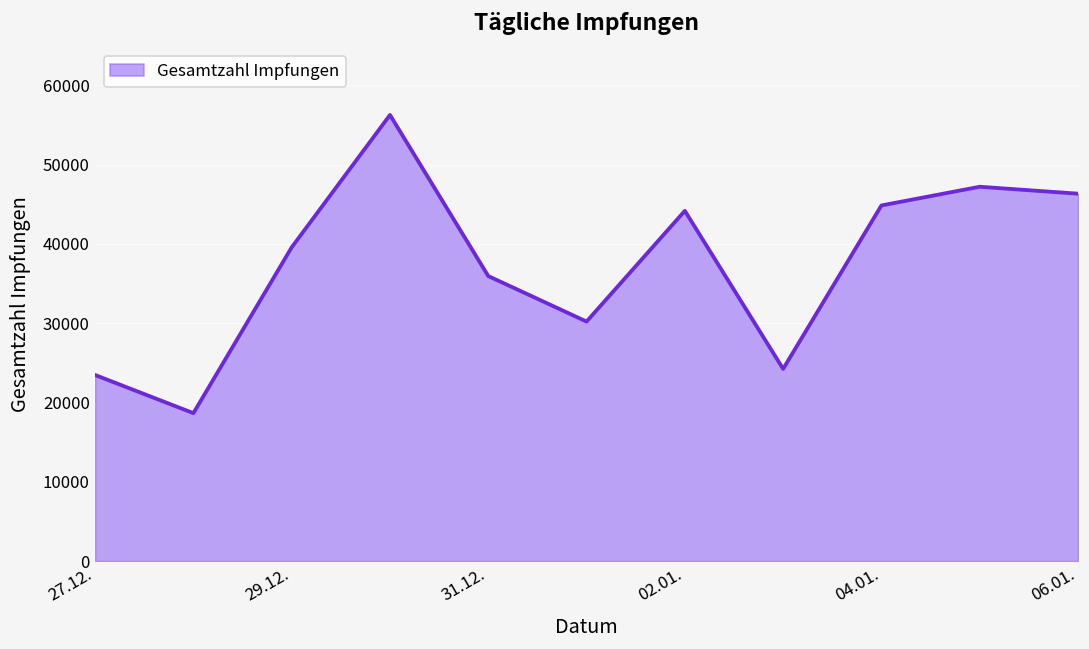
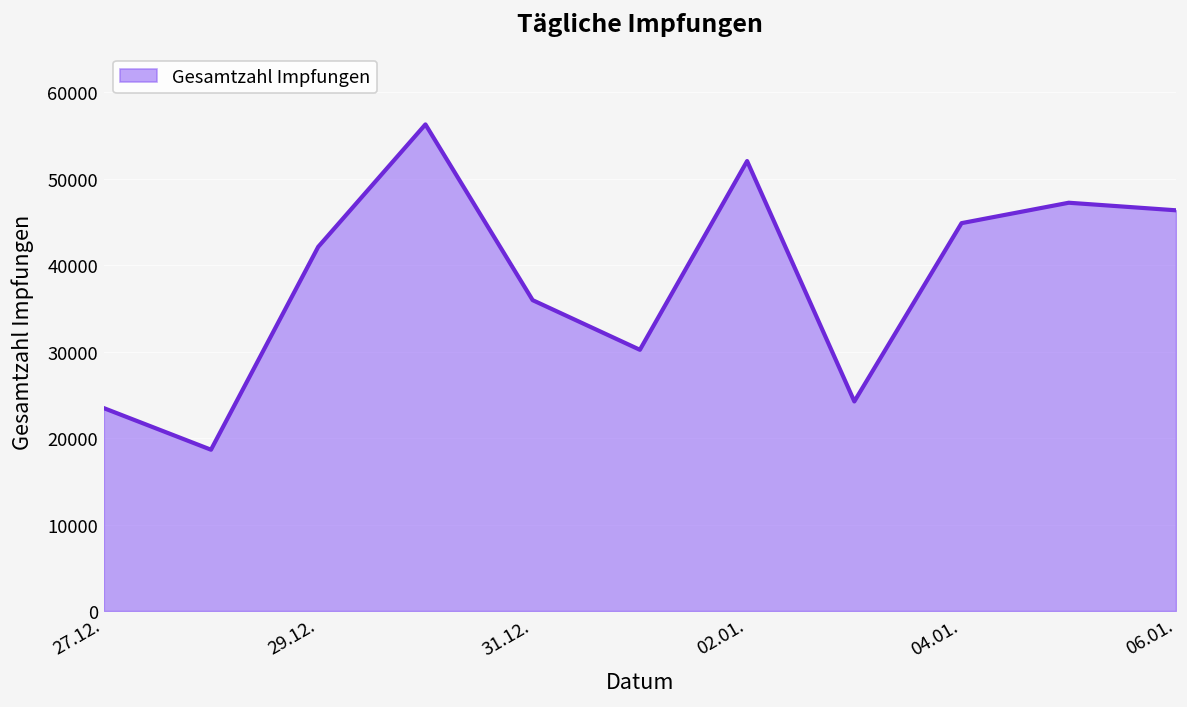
29.12.: 40000 -> 42000
02.01.: 44000 -> 52000
